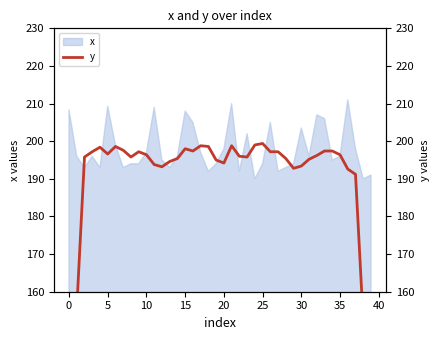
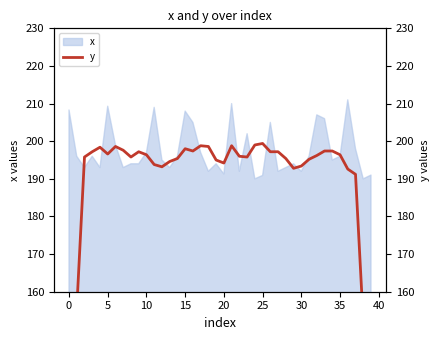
x, 20: 198 -> 191
x, 25: 194 -> 191
x, 30: 204 -> 192
